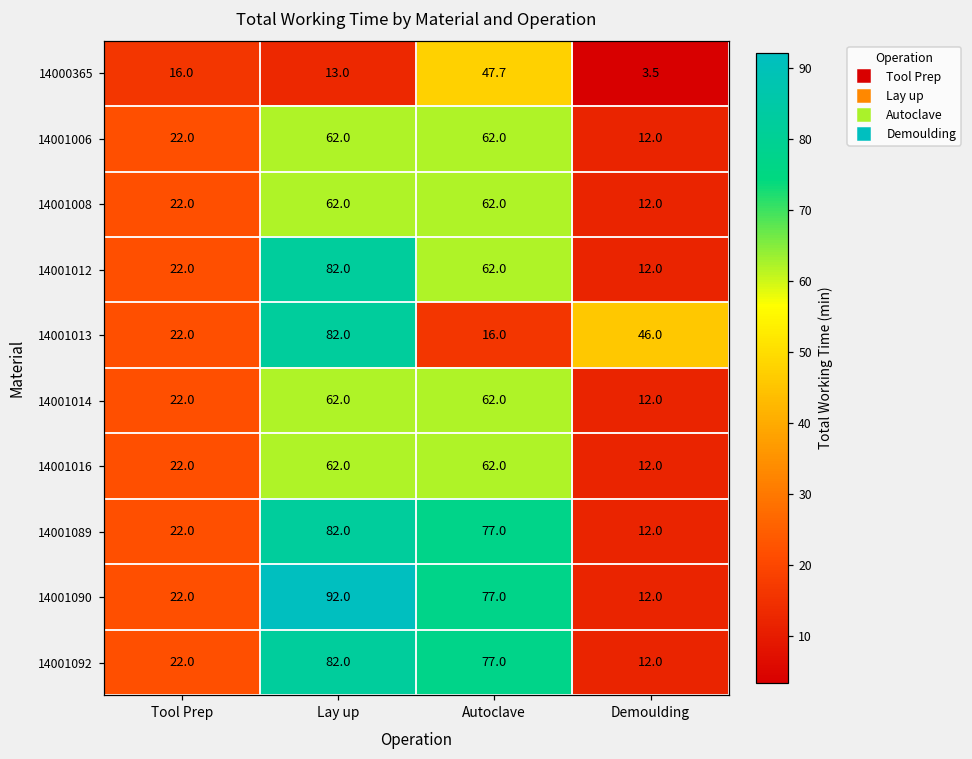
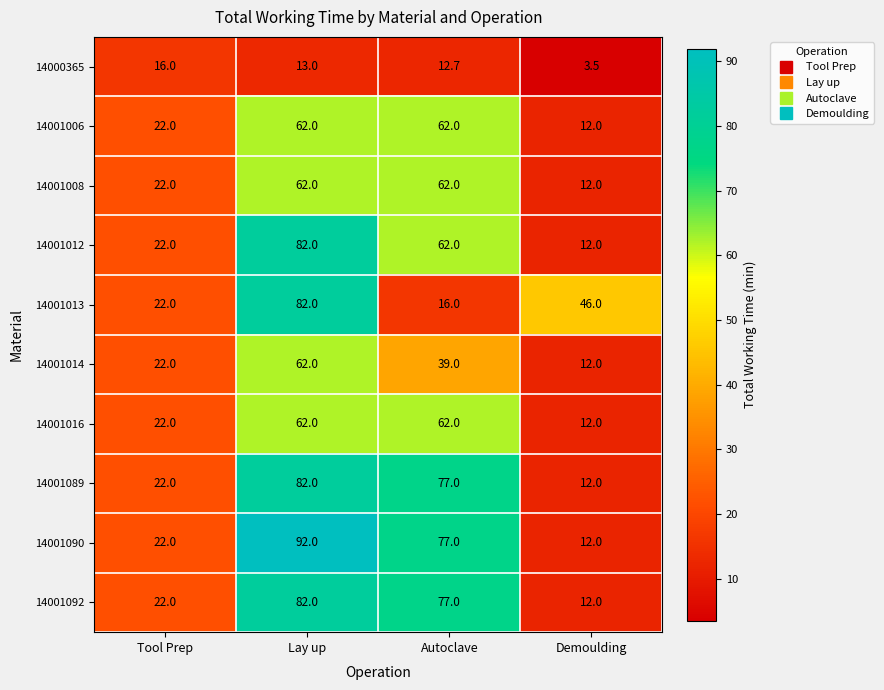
14000365, Autoclave: 47.7 -> 12.7
14001014, Autoclave: 62.0 -> 39.0
